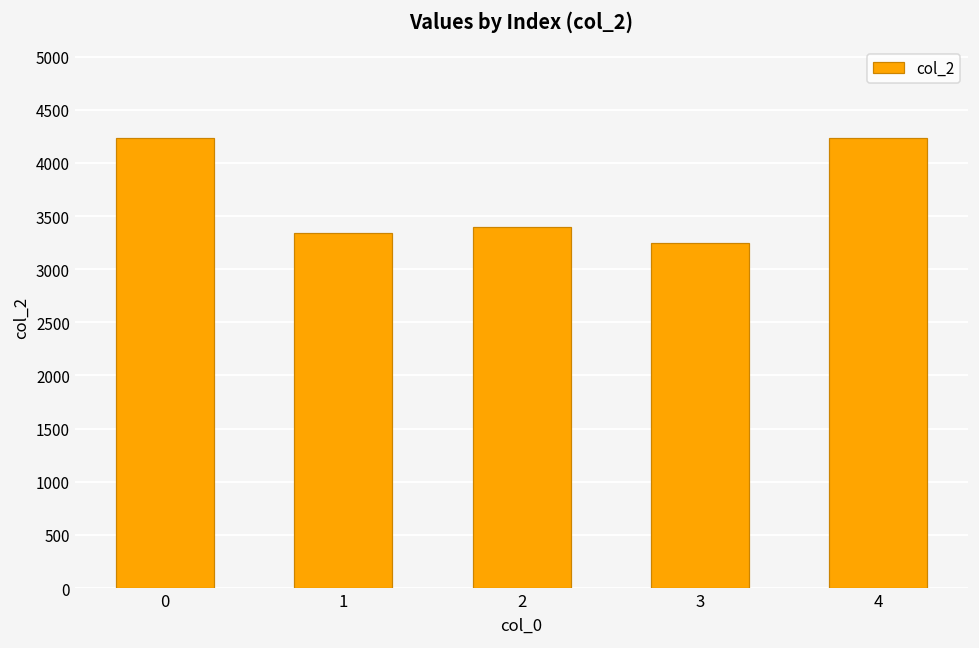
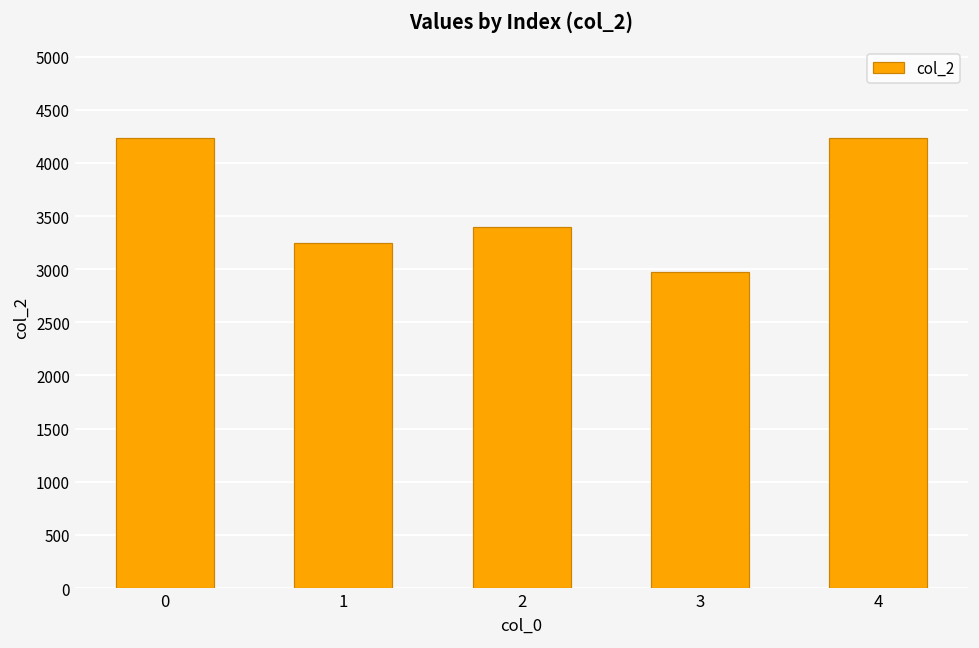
1: 3340 -> 3250
3: 3200 -> 3000
